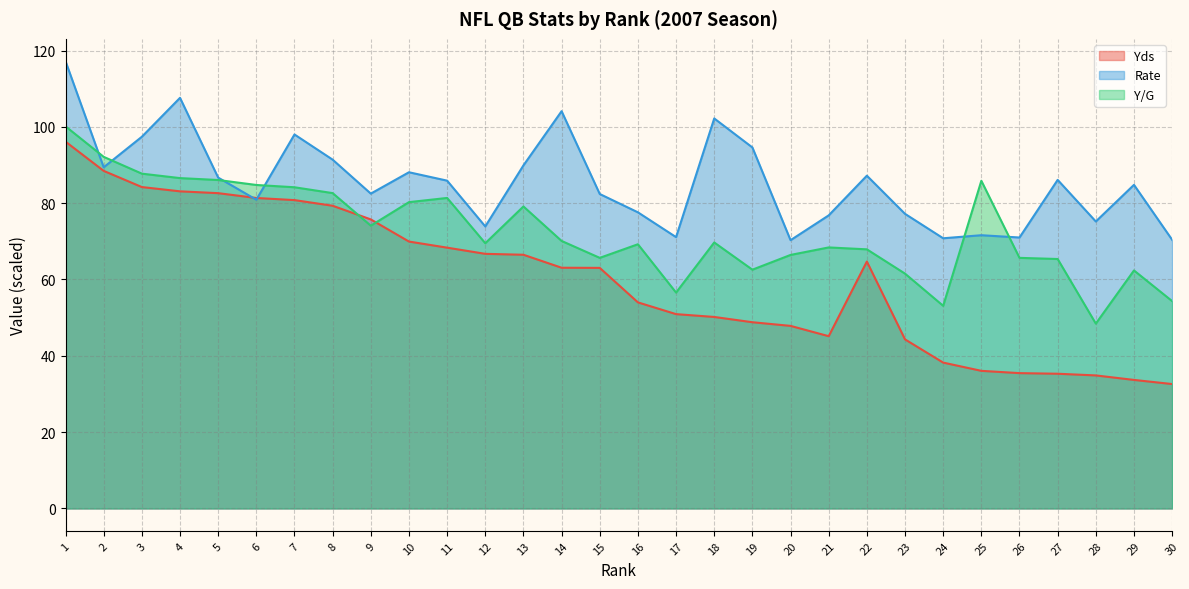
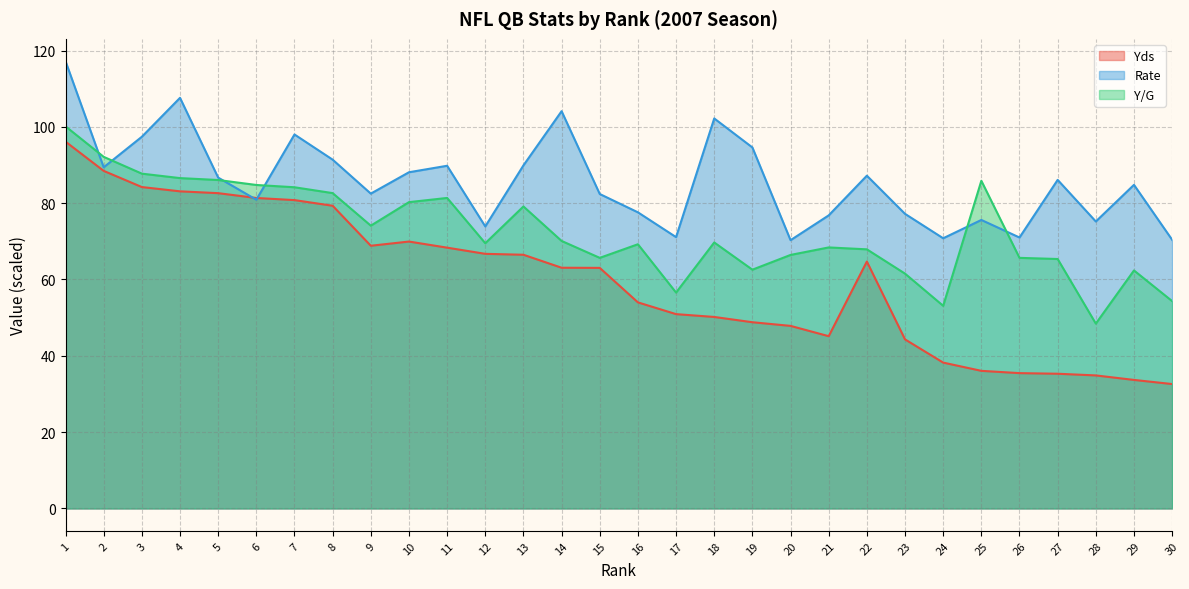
Yds, 9: 76 -> 69
Rate, 11: 86 -> 90
Rate, 25: 72 -> 76
